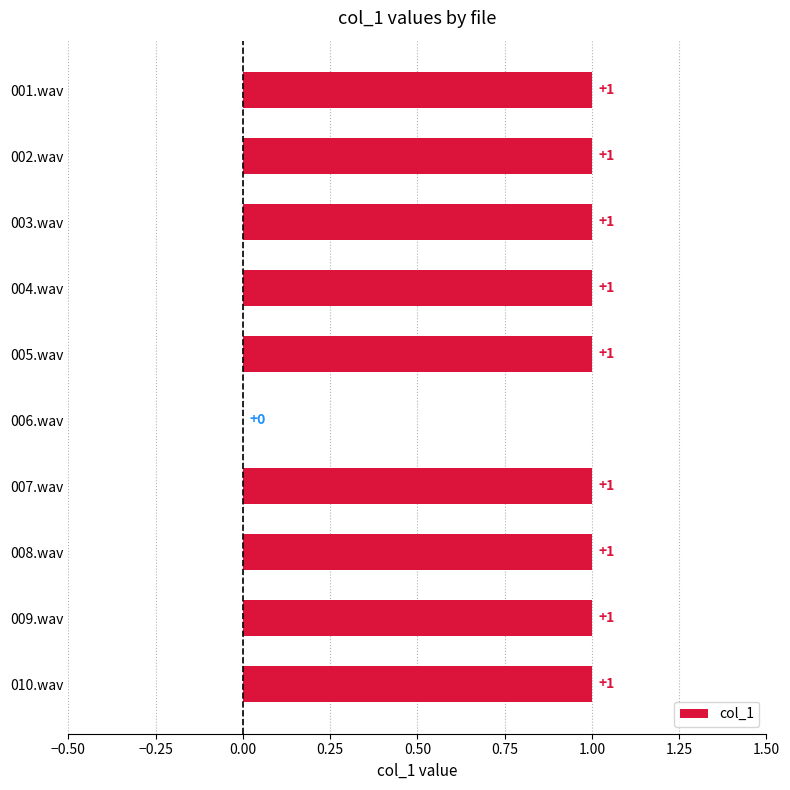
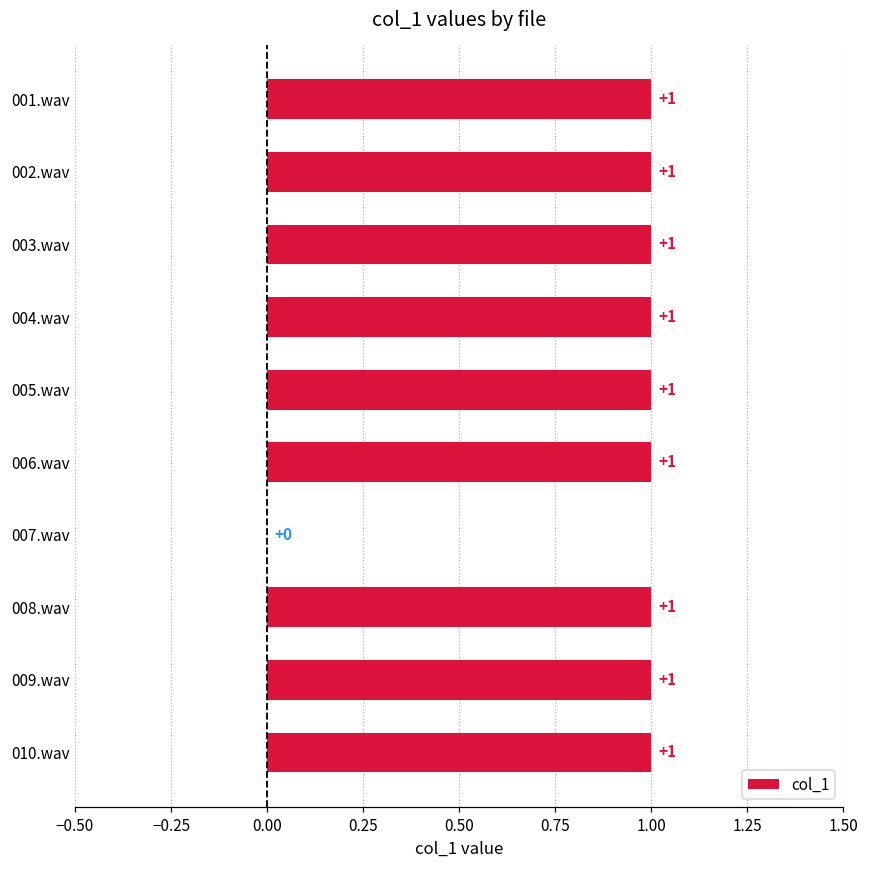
006.wav: +0 -> +1
007.wav: +1 -> +0
